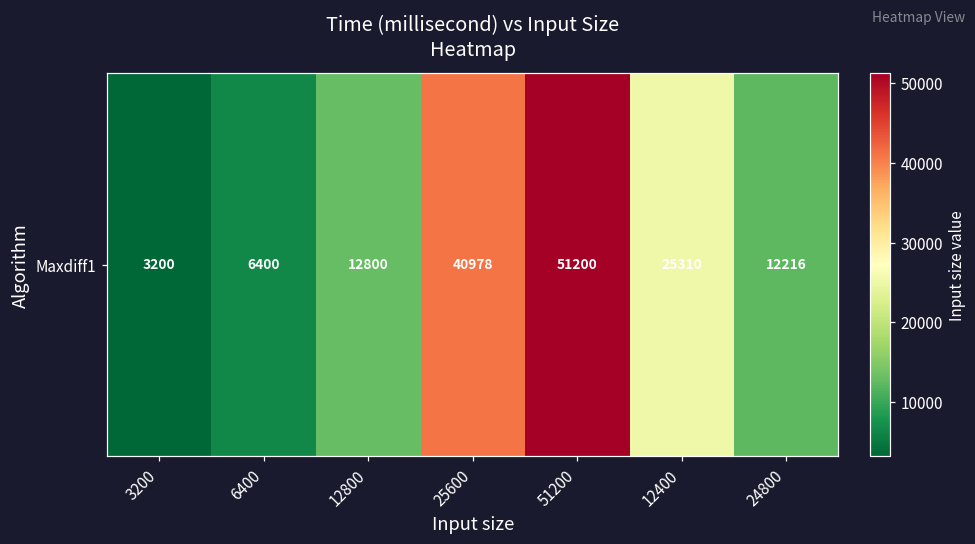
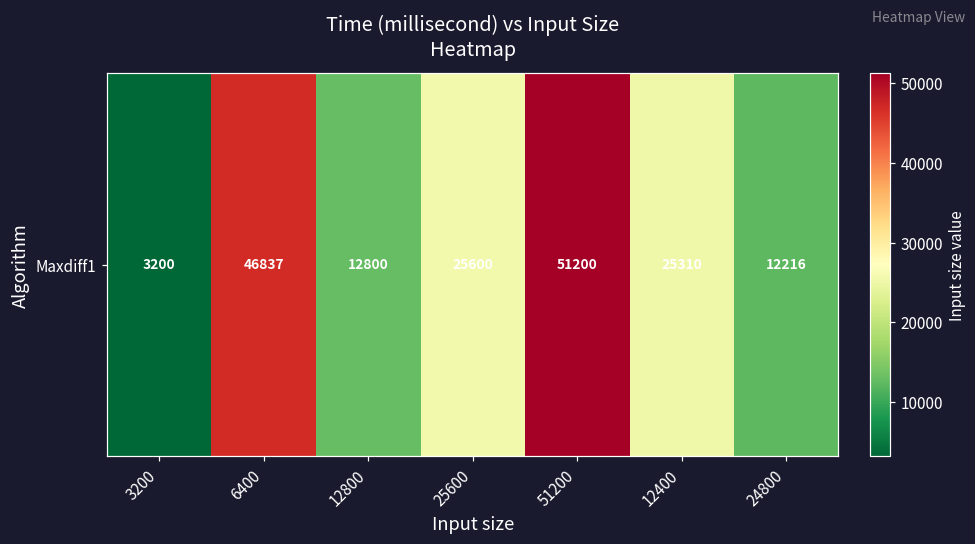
Maxdiff1, 6400: 6400 -> 46837
Maxdiff1, 25600: 40978 -> 25600
